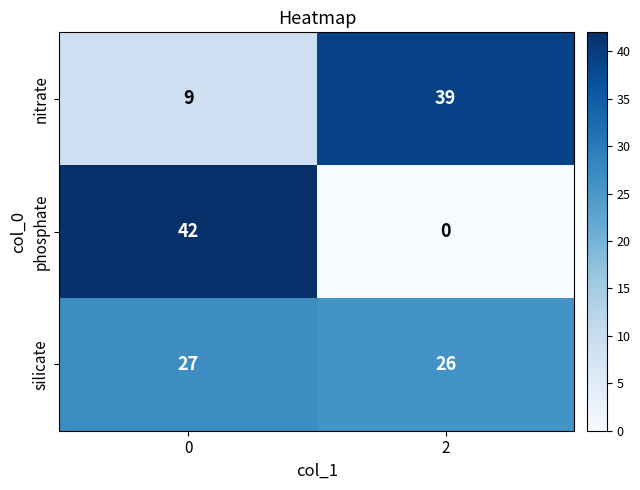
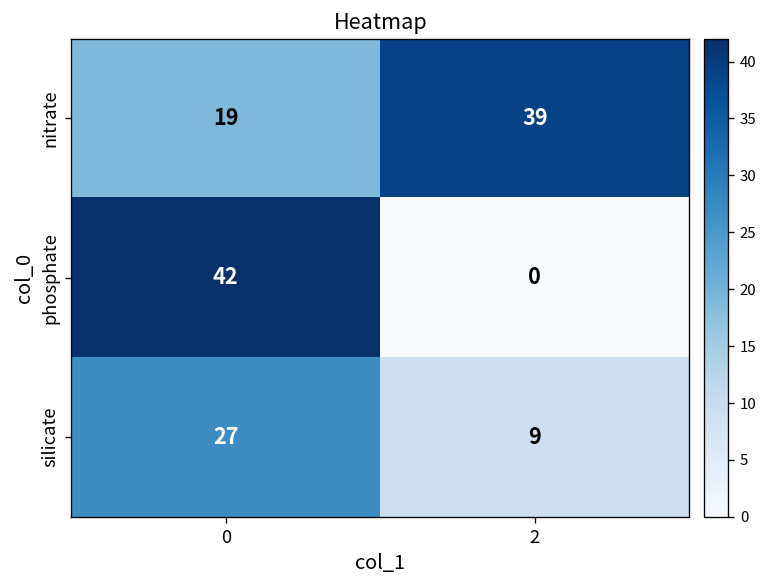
nitrate, 0: 9 -> 19
silicate, 2: 26 -> 9
